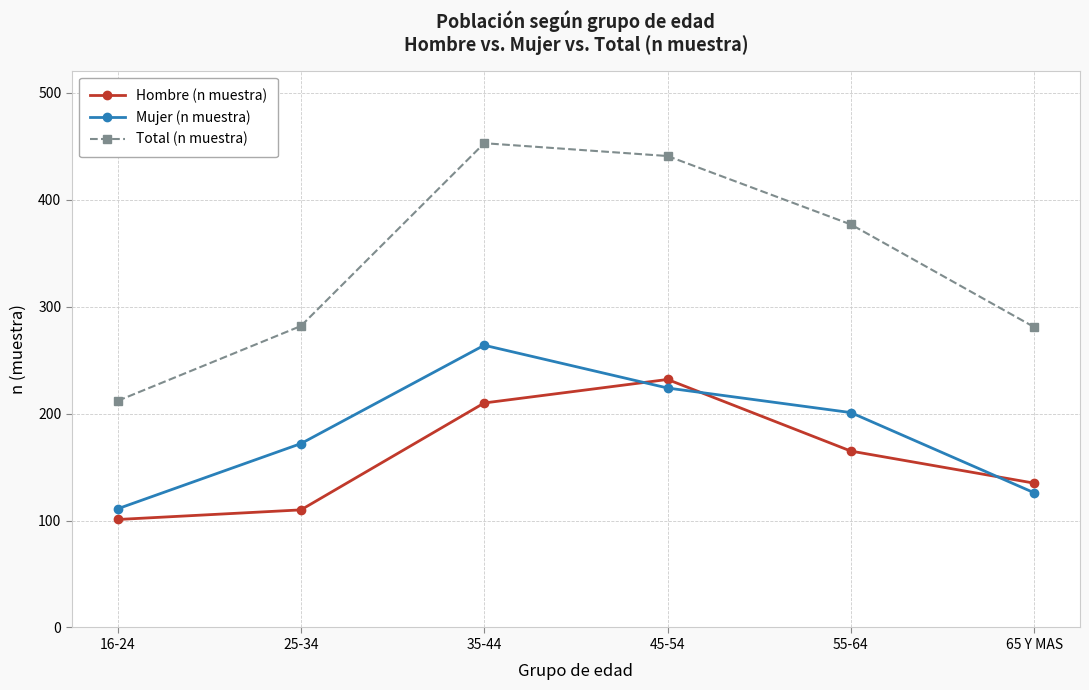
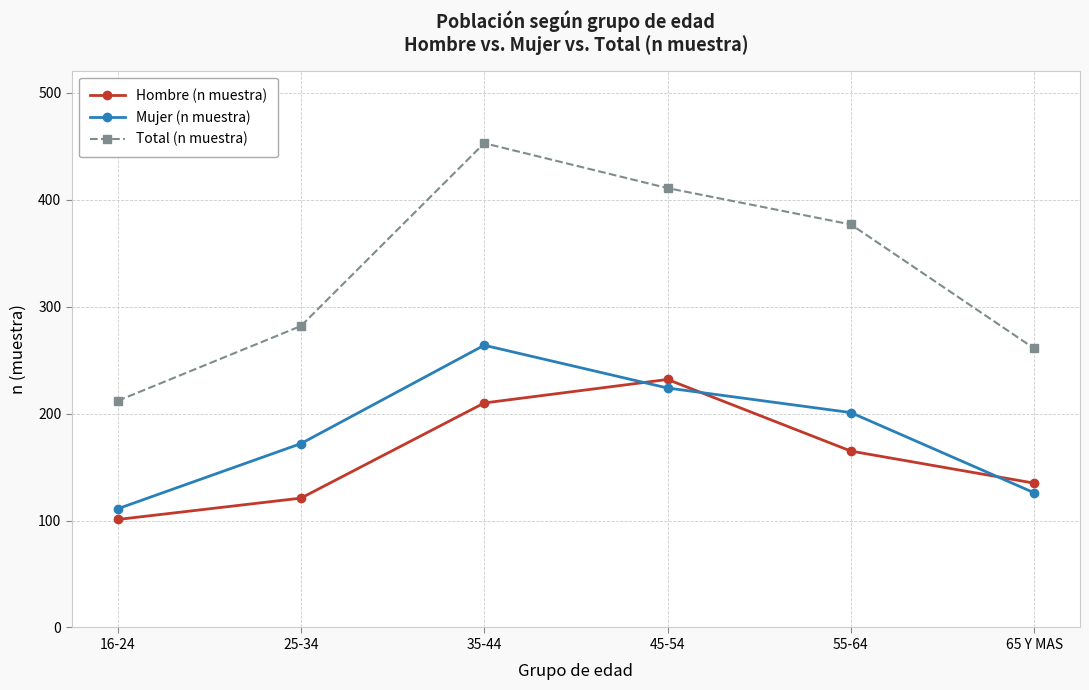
Hombre (n muestra), 25-34: 110 -> 121
Total (n muestra), 45-54: 441 -> 411
Total (n muestra), 65 Y MAS: 281 -> 261
